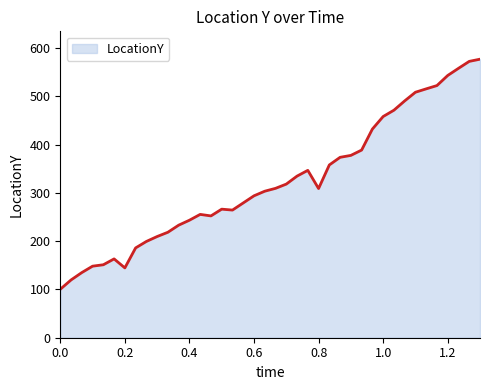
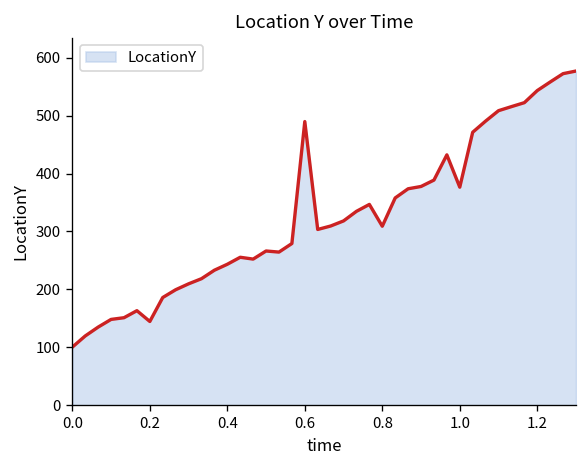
0.6: 290 -> 490
1.0: 460 -> 380
